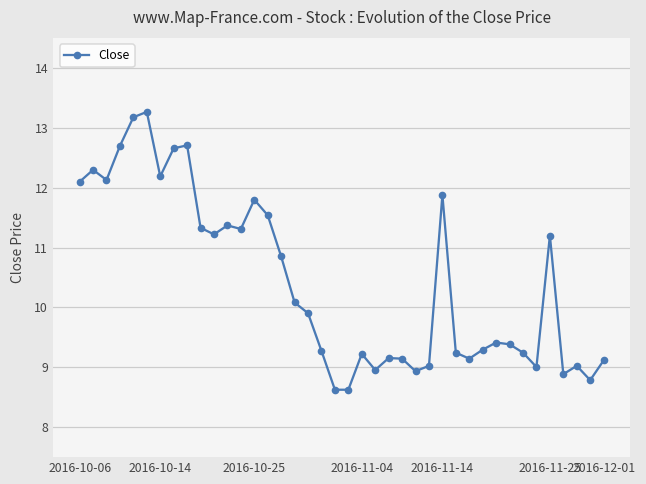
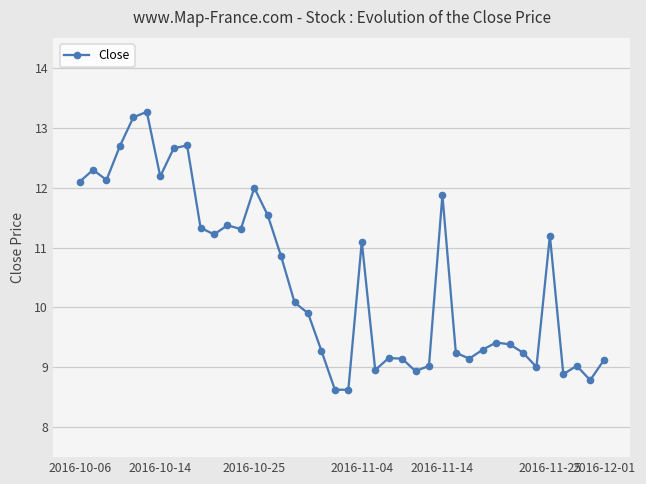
2016-10-25: 11.8 -> 12.0
2016-11-04: 9.2 -> 11.1
